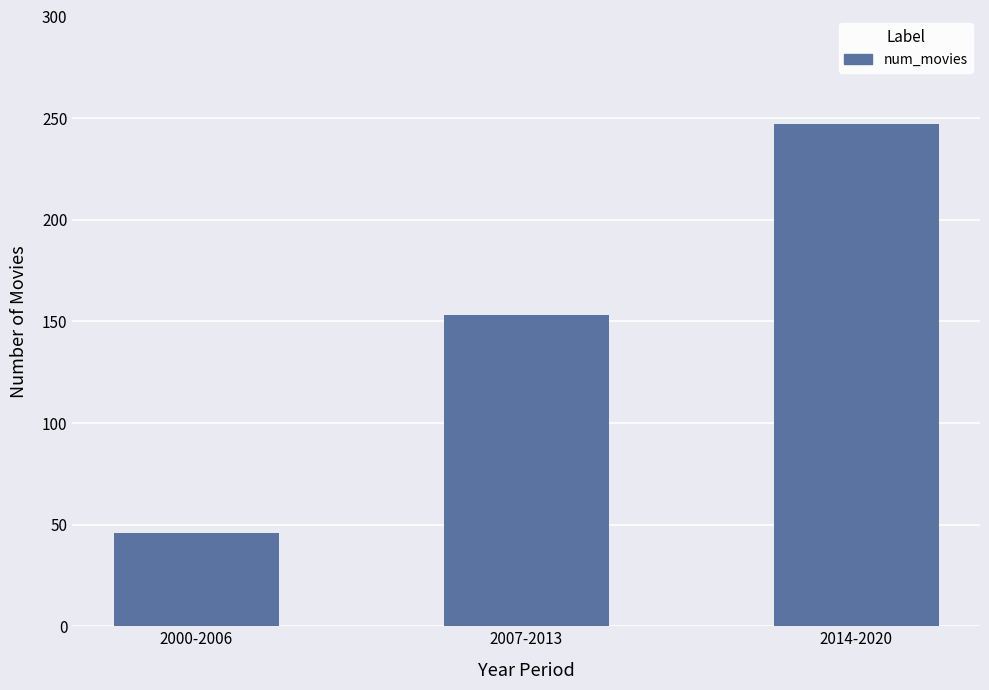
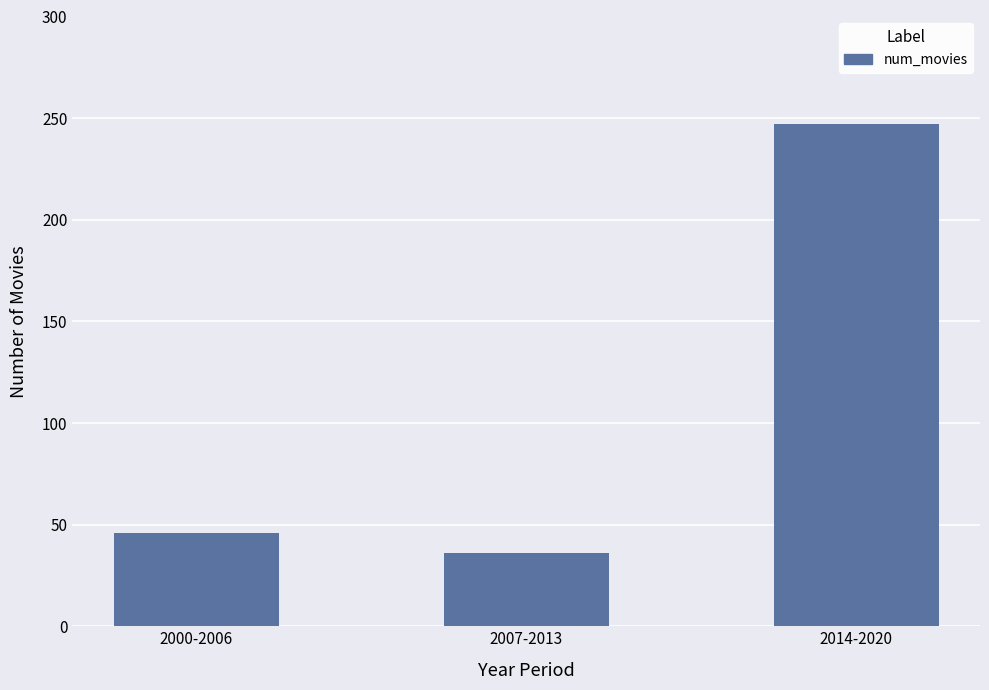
2007-2013: 153 -> 36
